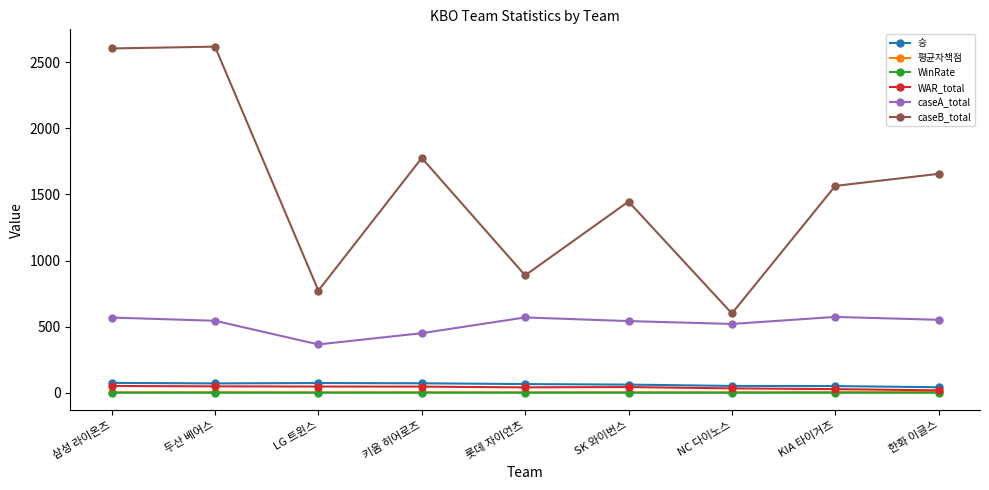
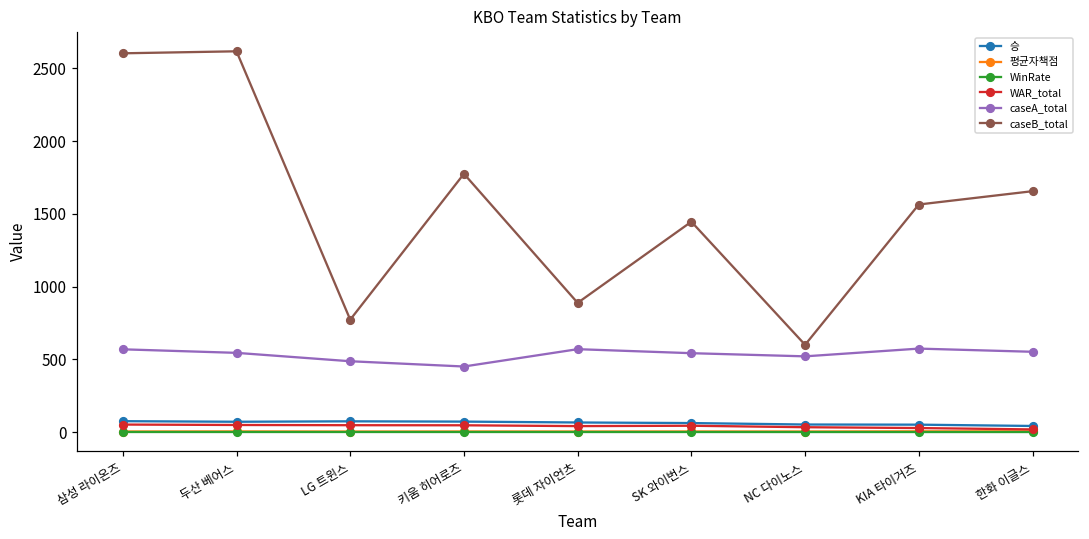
caseA_total, LG 트윈스: 370 -> 490
